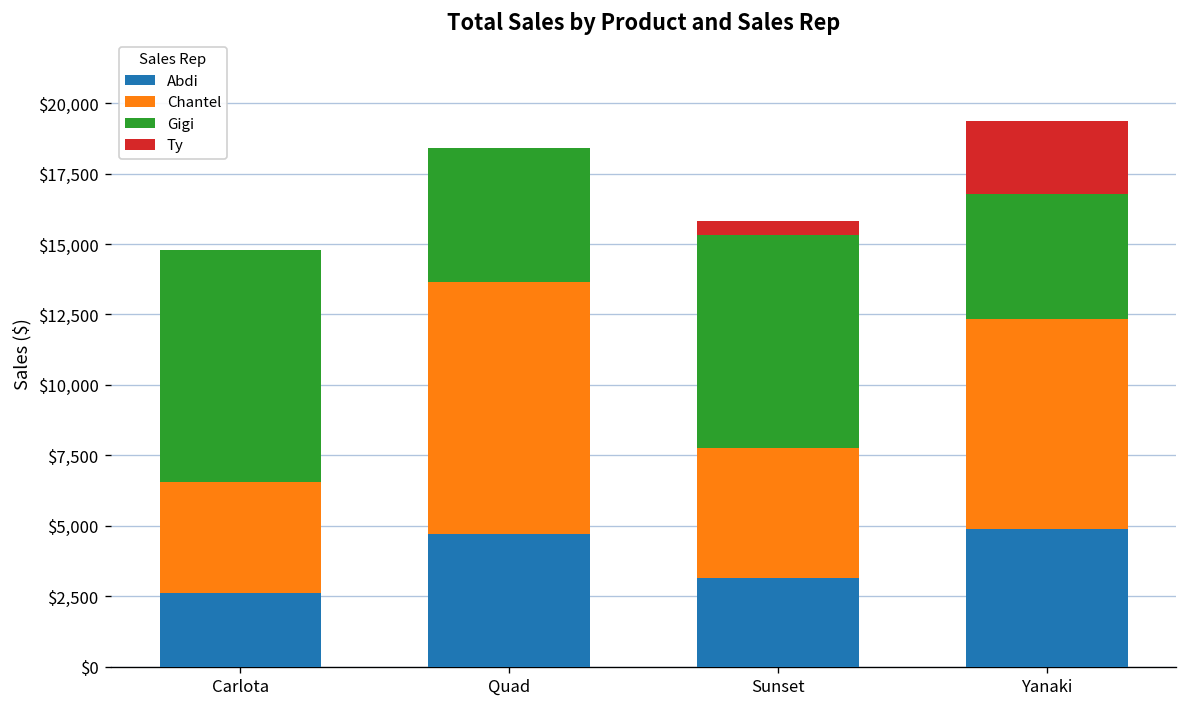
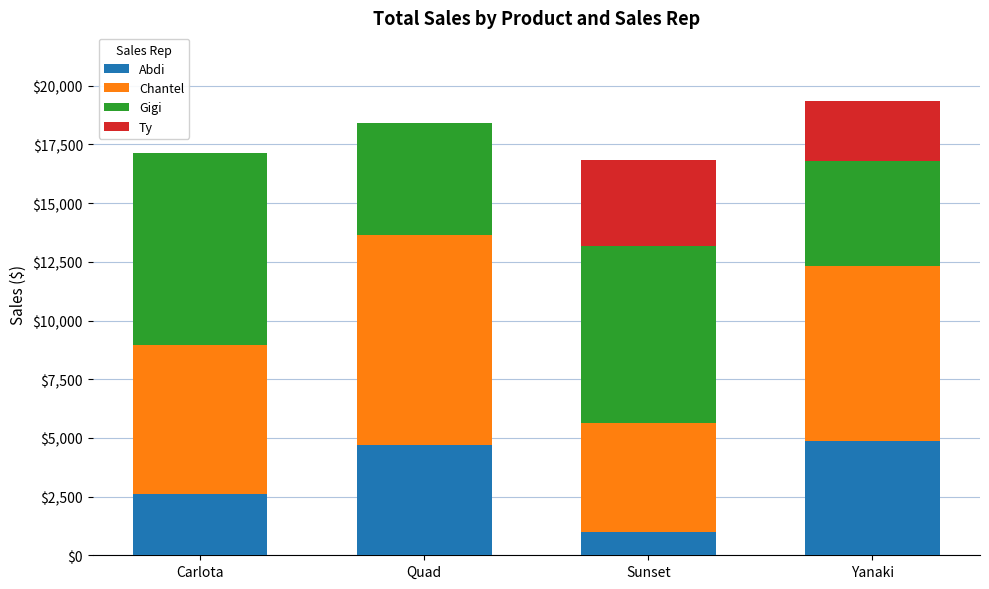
Chantel, Carlota: $3,900 -> $6,300
Abdi, Sunset: $3,100 -> $1,000
Ty, Sunset: $500 -> $3,600
